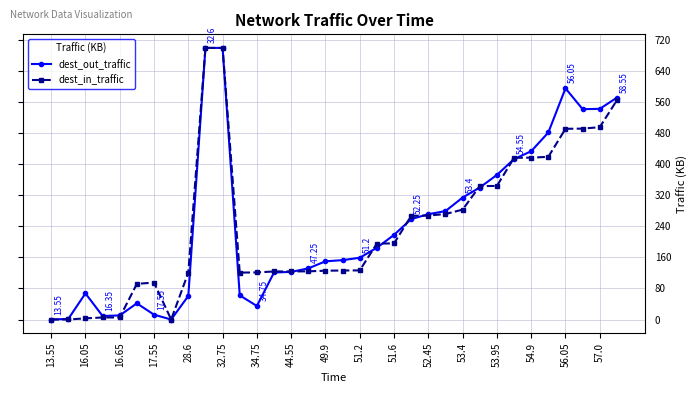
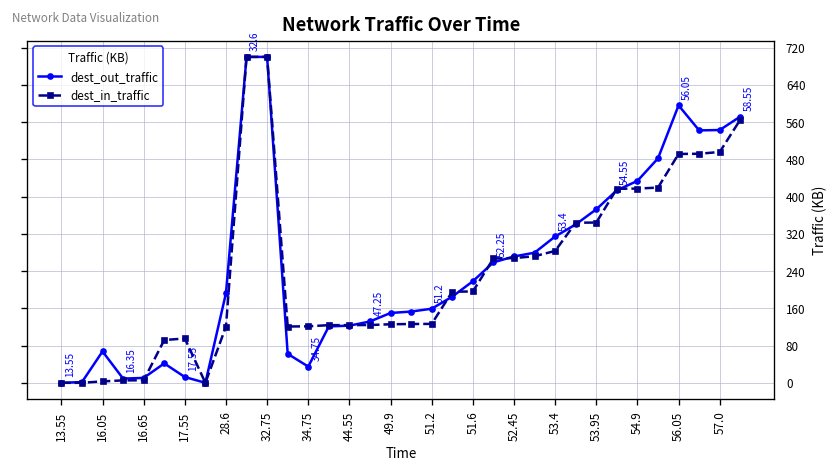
dest_out_traffic, 28.6: 60 -> 190
